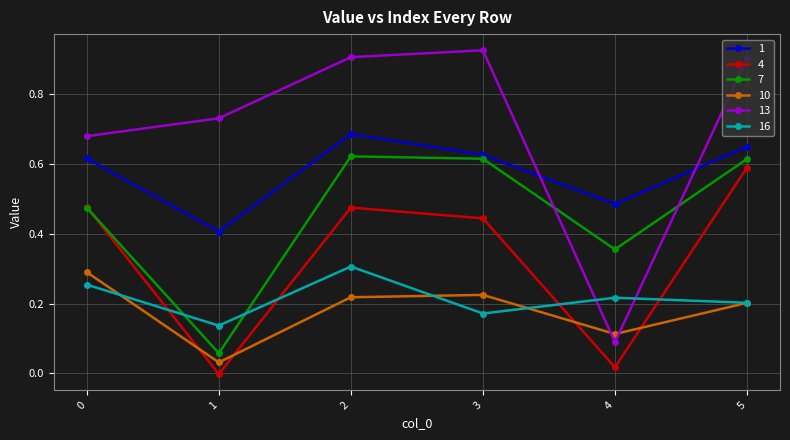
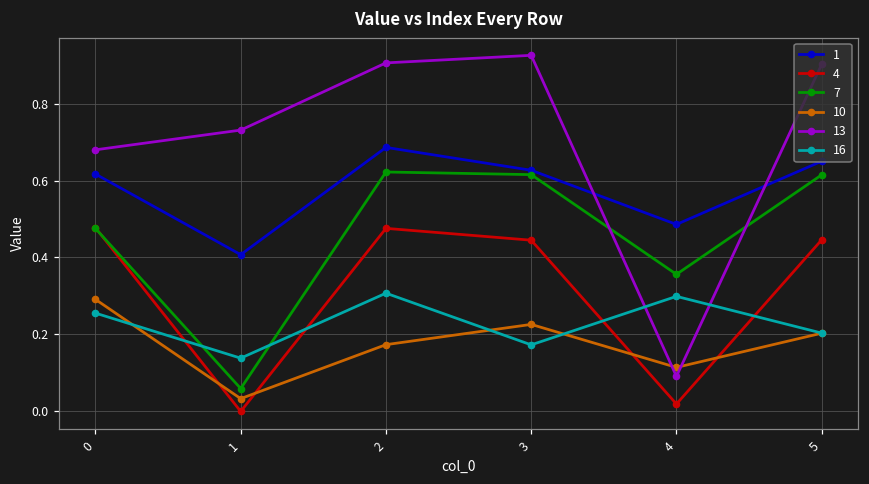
10, 2: 0.22 -> 0.17
16, 4: 0.22 -> 0.30
4, 5: 0.59 -> 0.45
